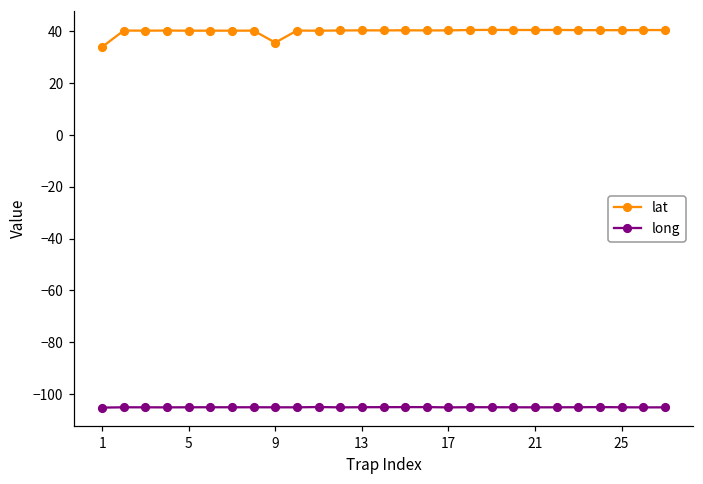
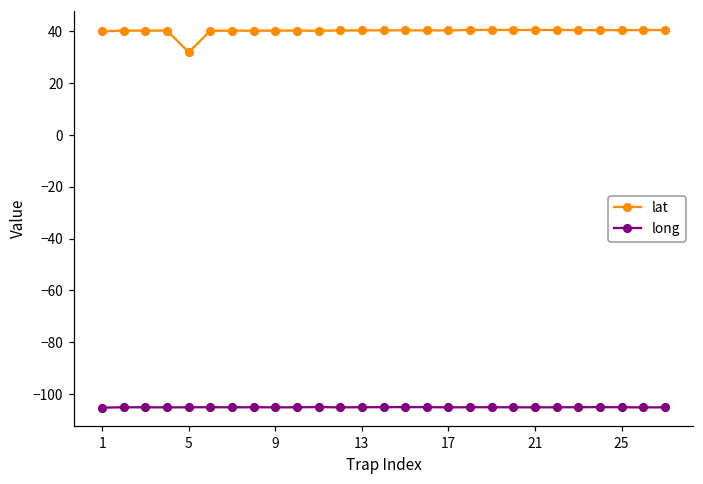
lat, 1: 34 -> 40
lat, 5: 40 -> 32
lat, 9: 36 -> 40
